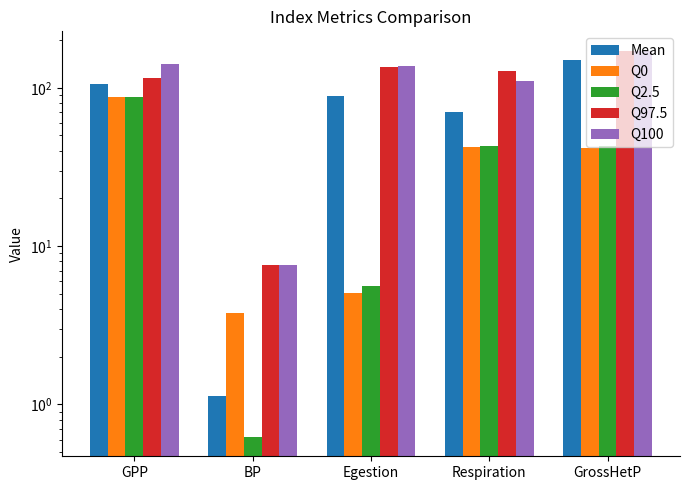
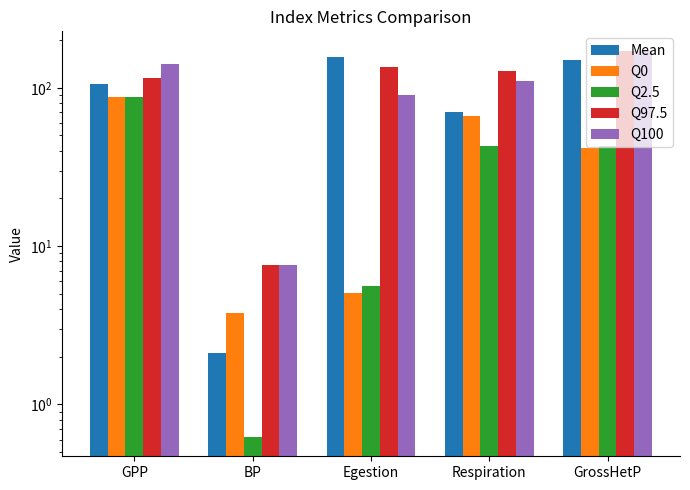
Mean, BP: 1.1 -> 2.1
Mean, Egestion: 90 -> 160
Q100, Egestion: 140 -> 90
Q0, Respiration: 42 -> 67
